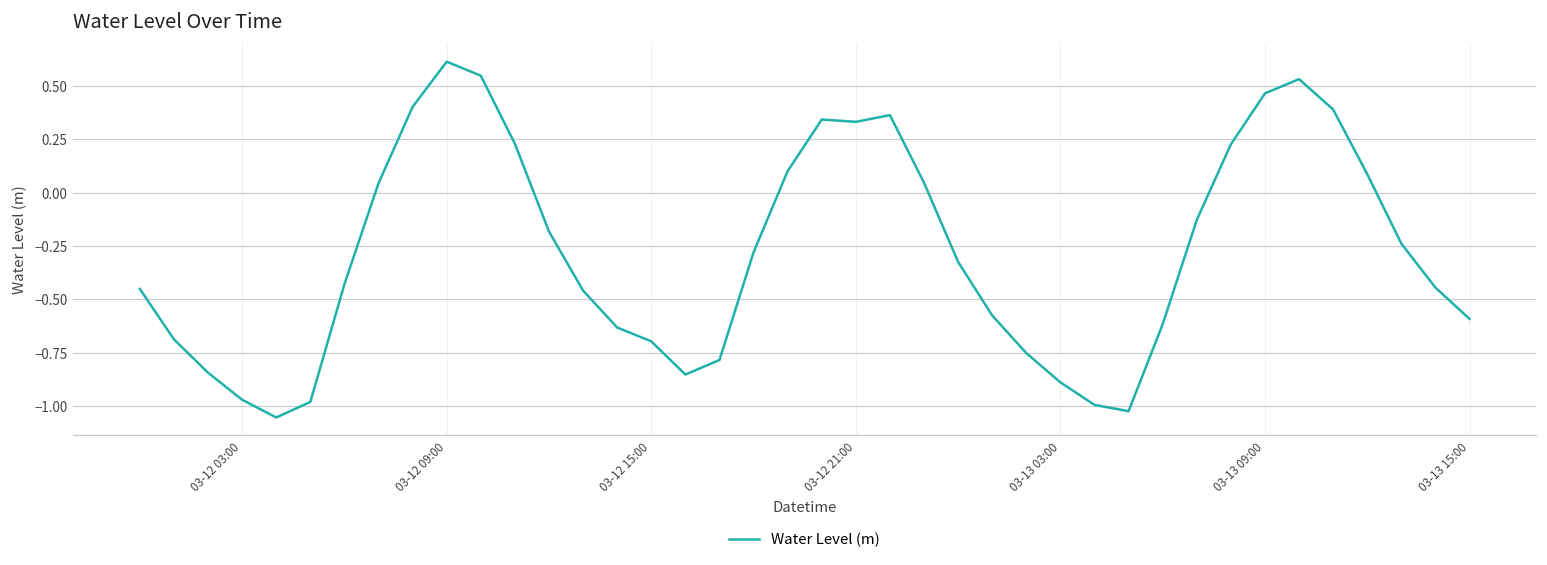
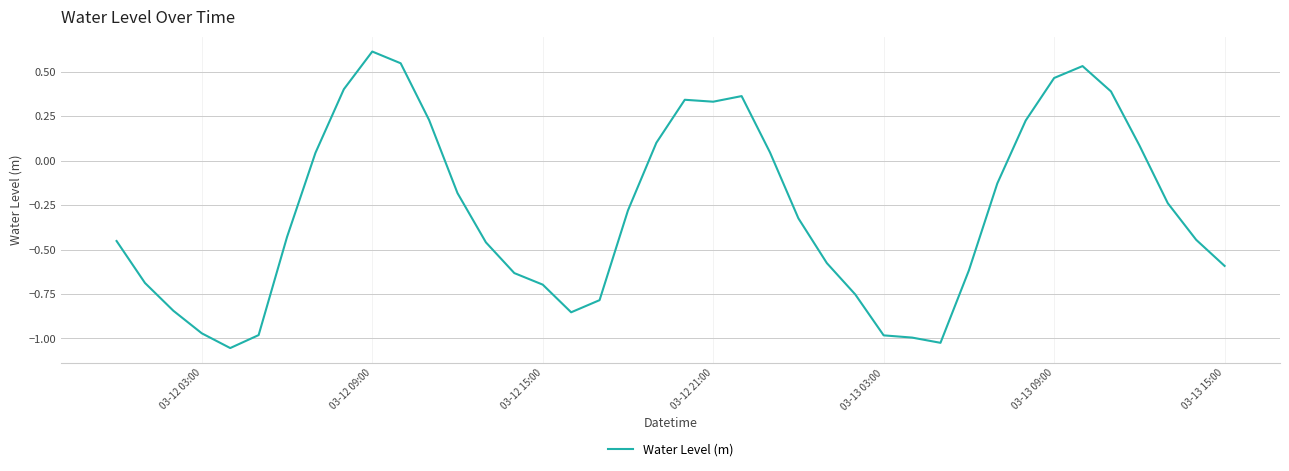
03-13 03:00: -0.89 -> -0.98
